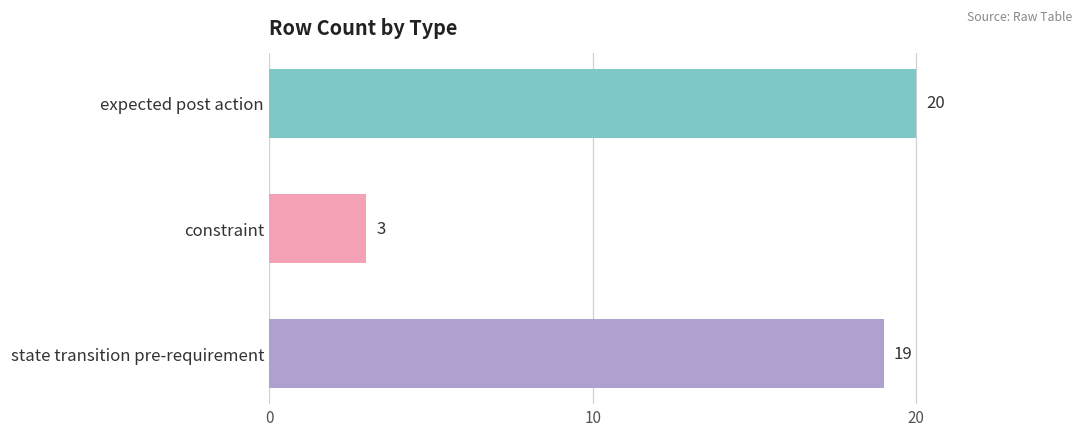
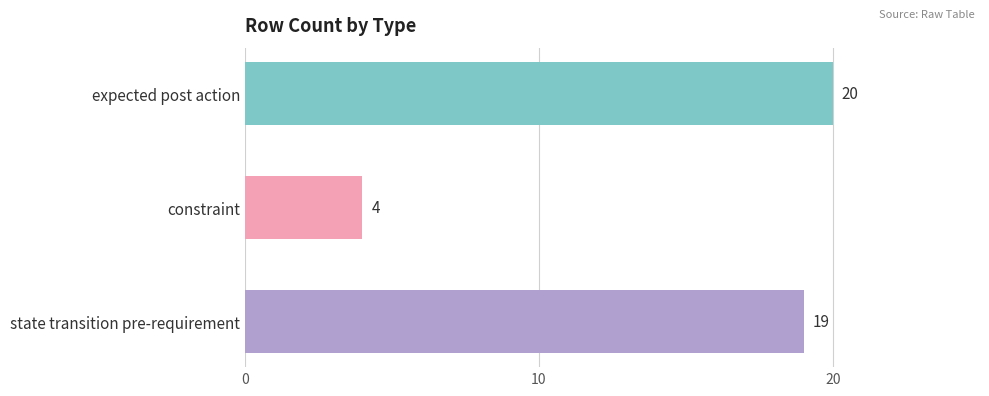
constraint: 3 -> 4
